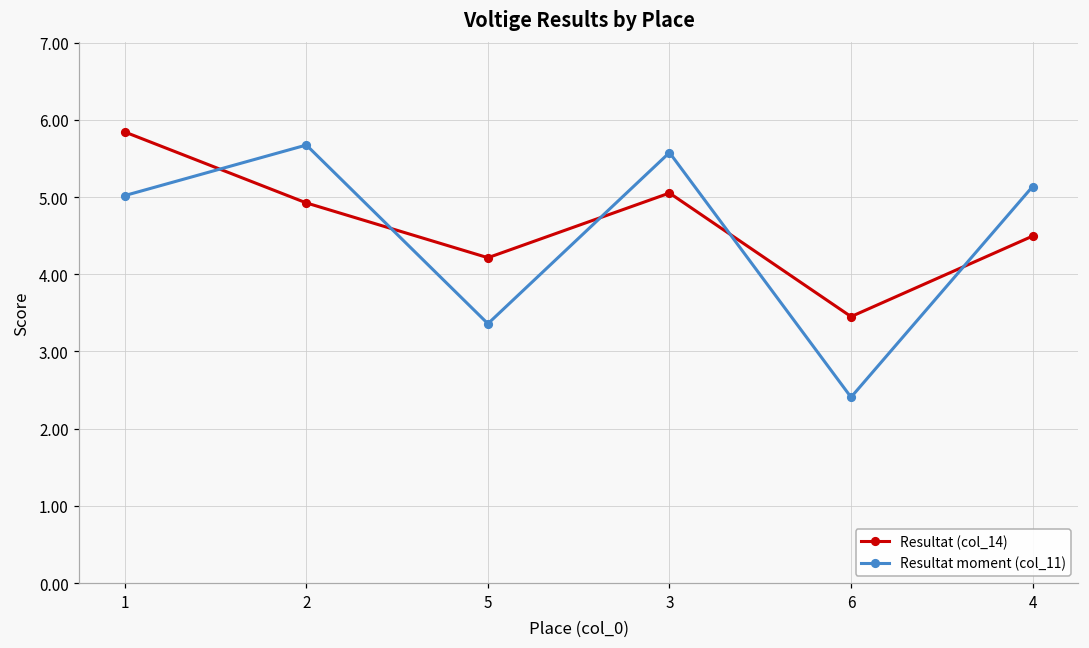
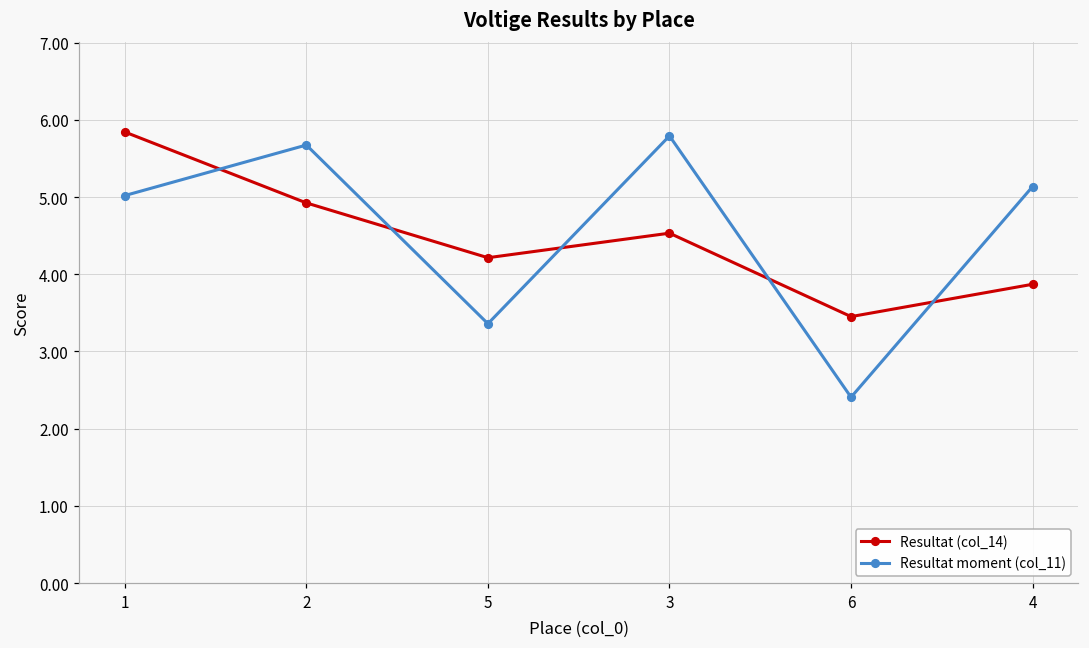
Resultat (col_14), 3: 5.1 -> 4.5
Resultat moment (col_11), 3: 5.6 -> 5.8
Resultat (col_14), 4: 4.5 -> 3.9
